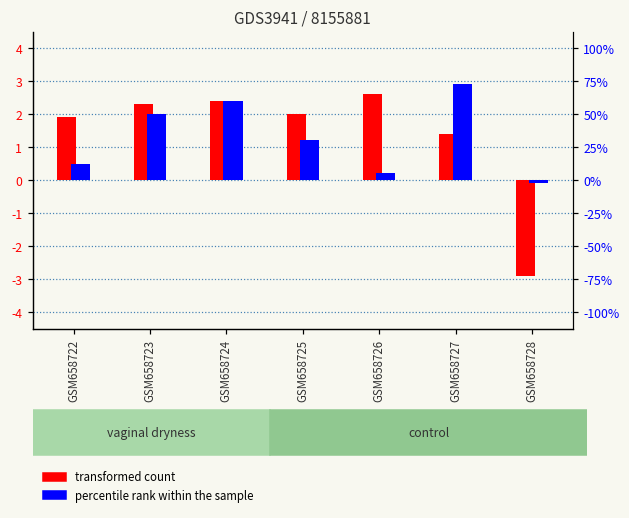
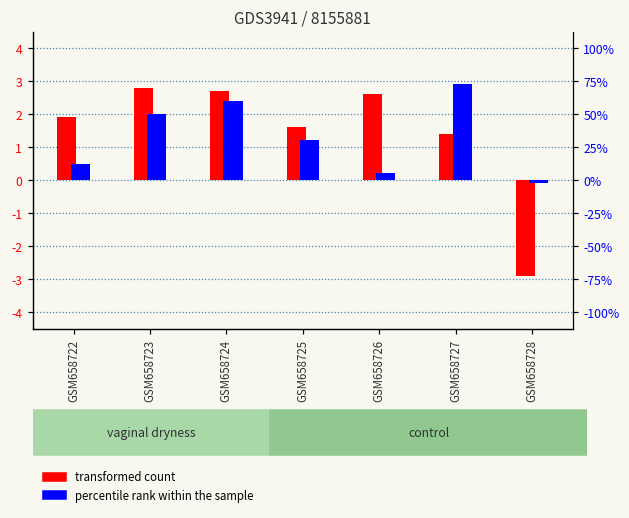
transformed count, GSM658723: 2.3 -> 2.8
transformed count, GSM658724: 2.4 -> 2.7
transformed count, GSM658725: 2.0 -> 1.6
